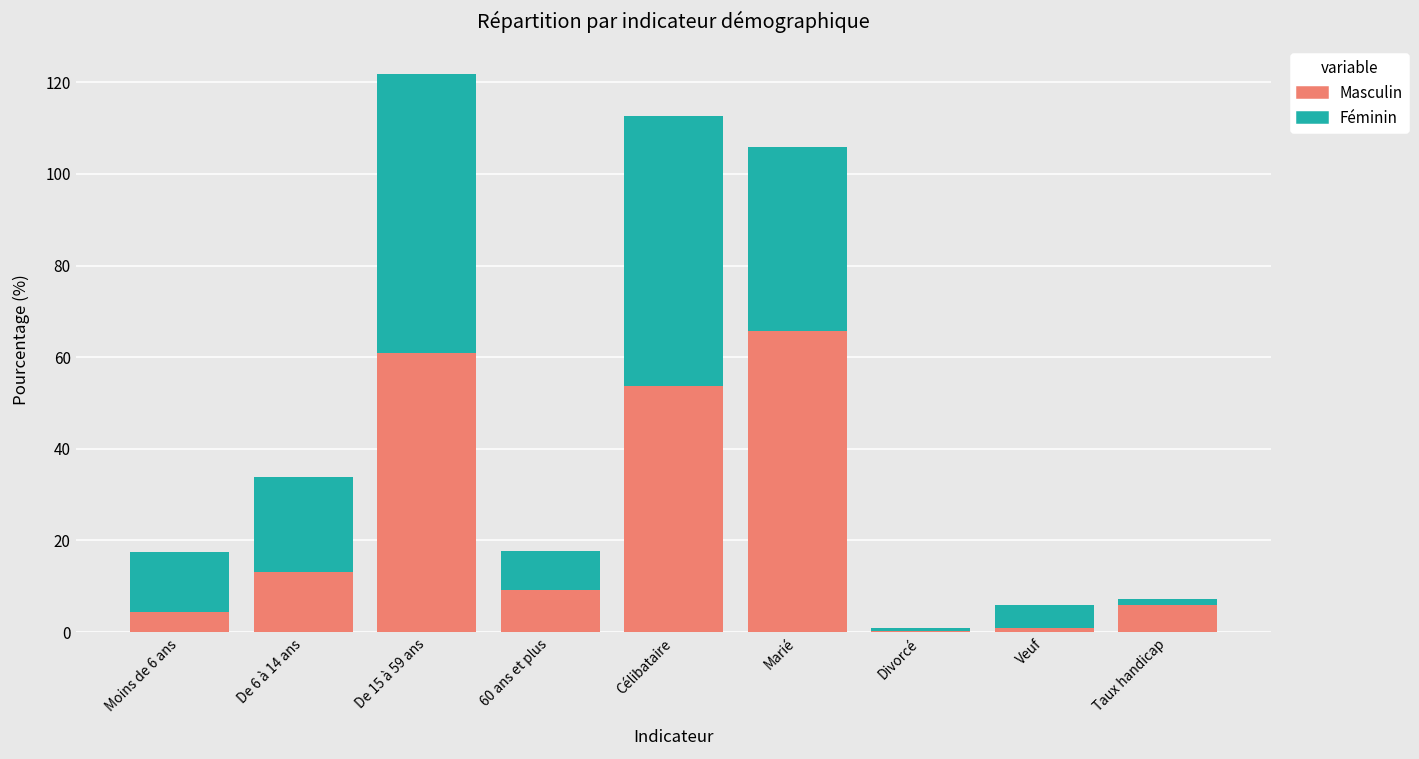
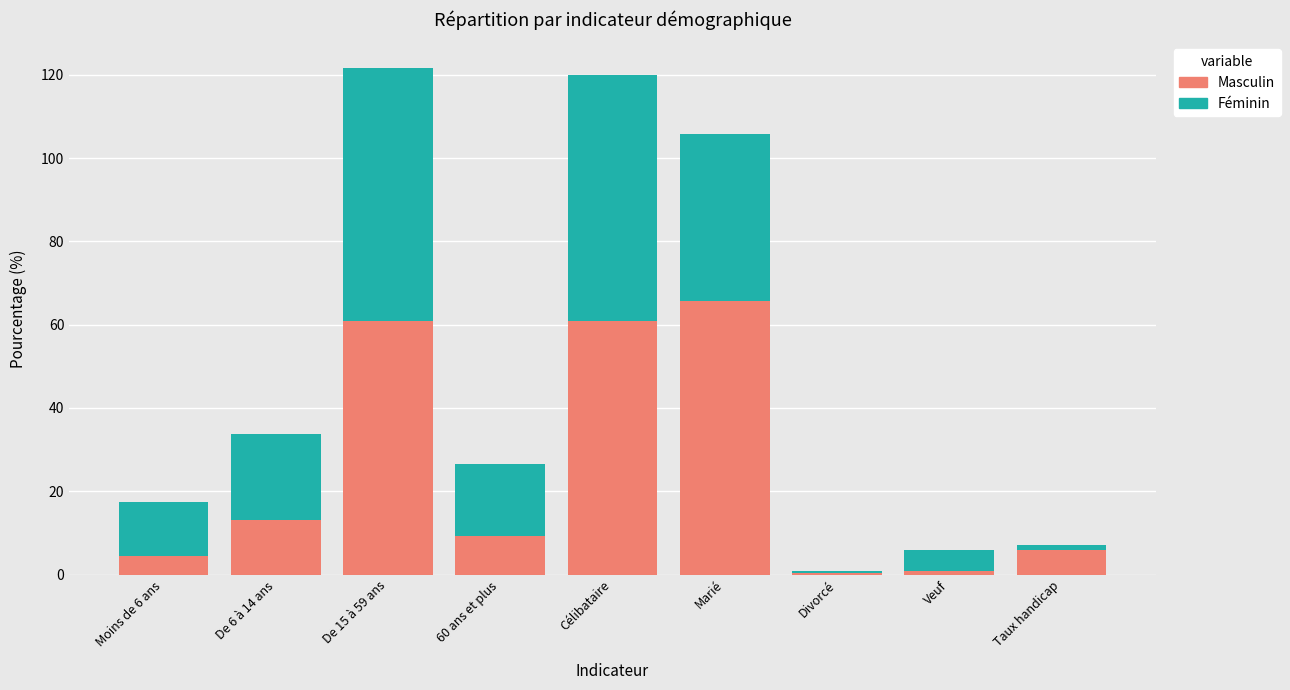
Féminin, 60 ans et plus: 8 -> 17
Masculin, Célibataire: 54 -> 61
